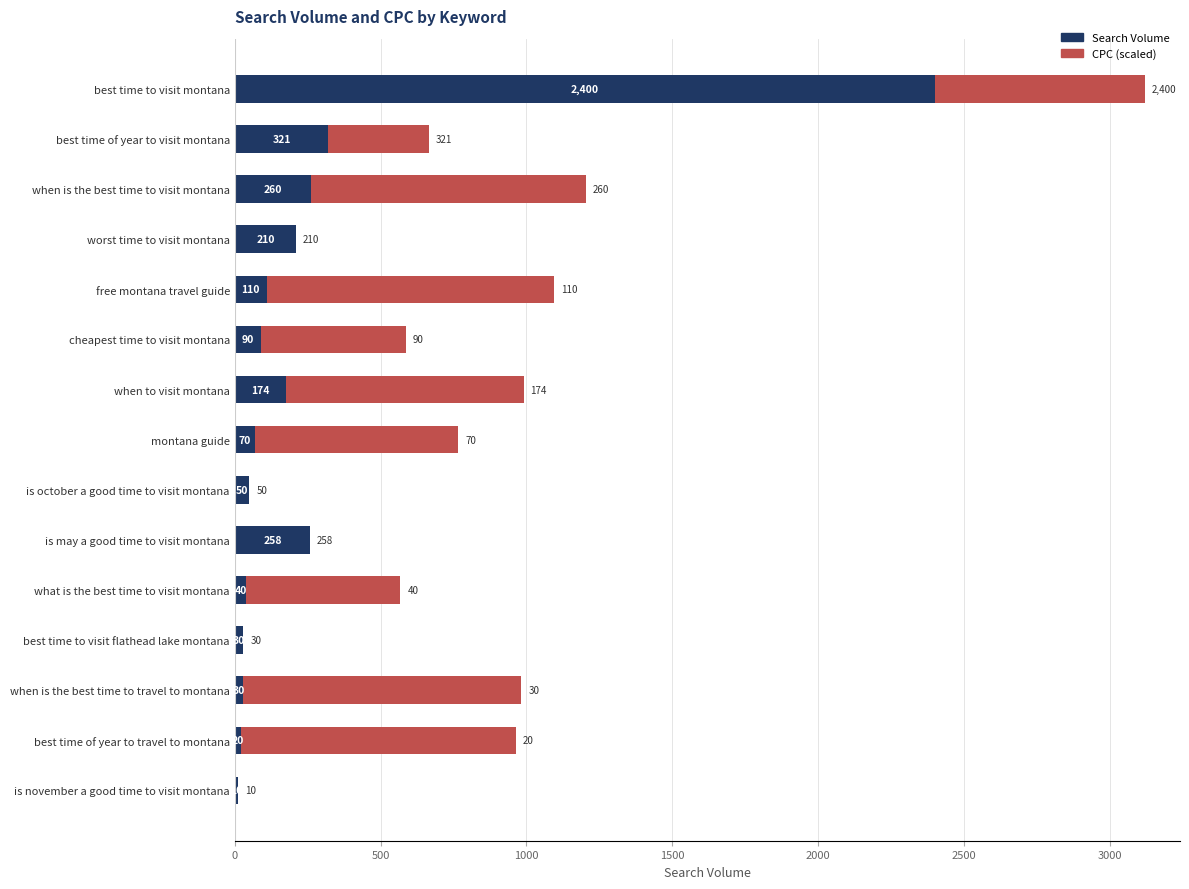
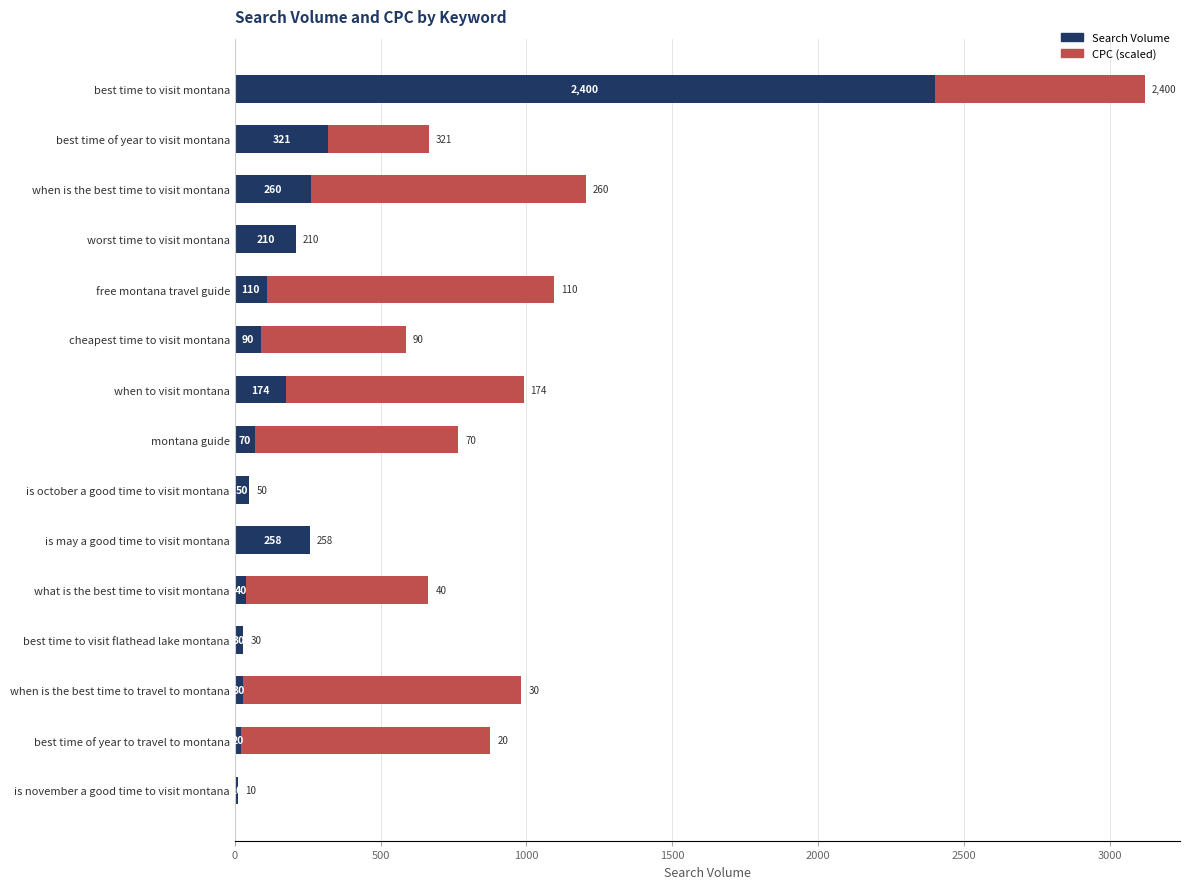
CPC (scaled), what is the best time to visit montana: 530 -> 620
CPC (scaled), best time of year to travel to montana: 940 -> 860
